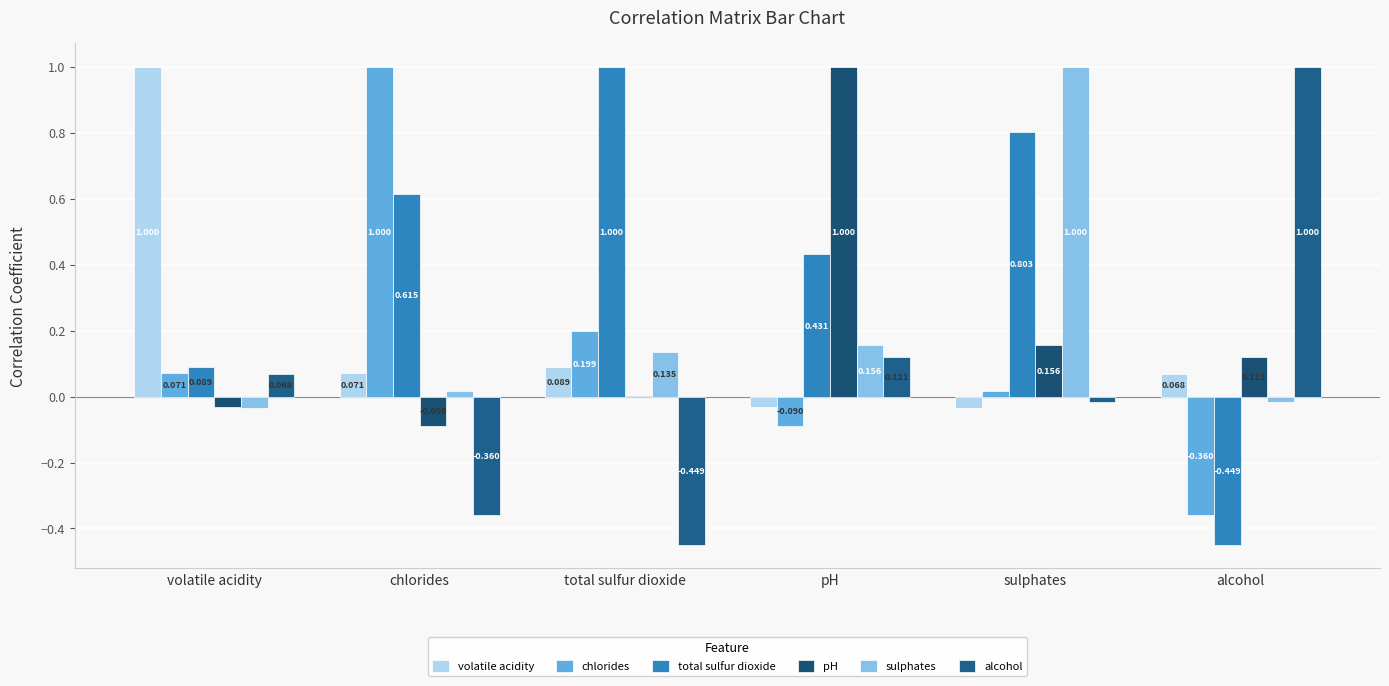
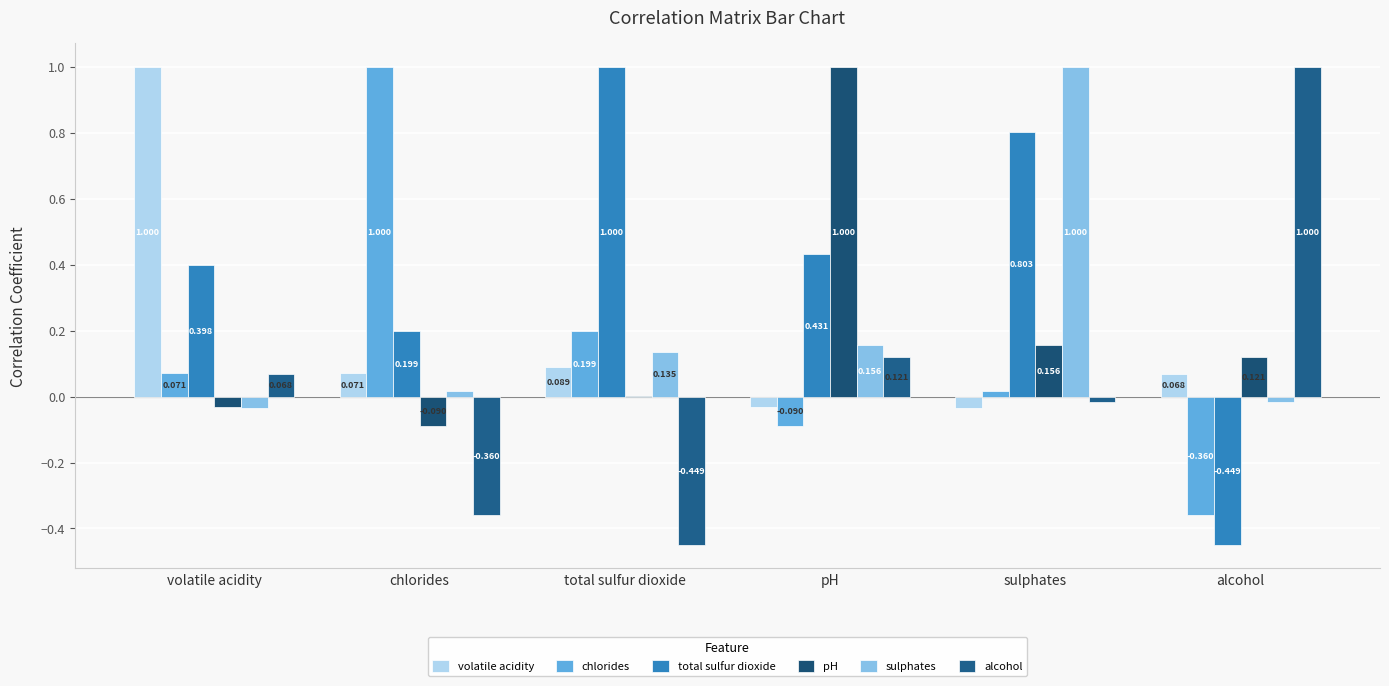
total sulfur dioxide, volatile acidity: 0.089 -> 0.398
total sulfur dioxide, chlorides: 0.615 -> 0.199
